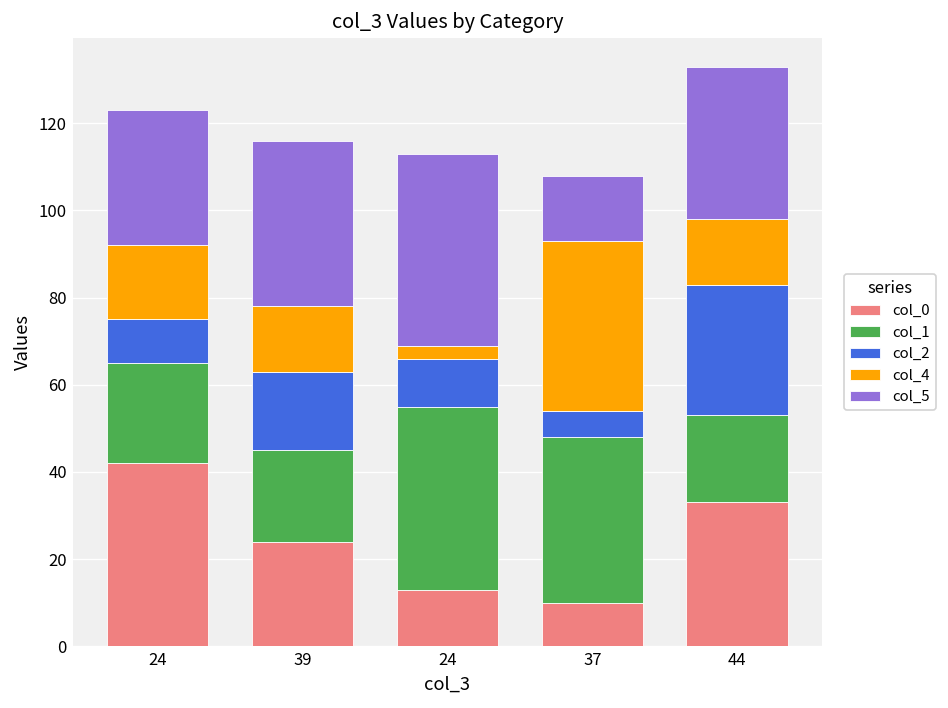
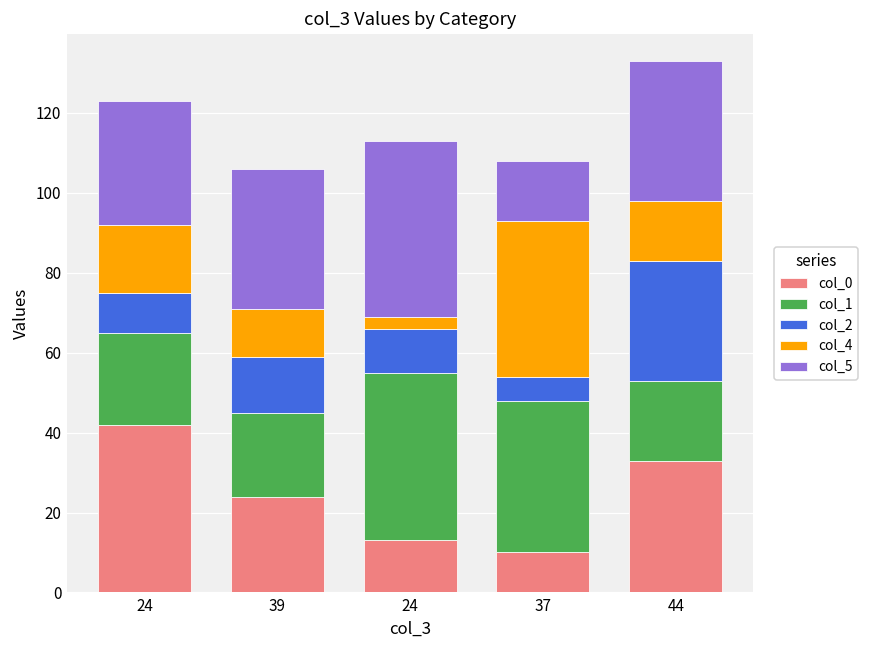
col_2, 39: 18 -> 14
col_4, 39: 15 -> 12
col_5, 39: 38 -> 35
